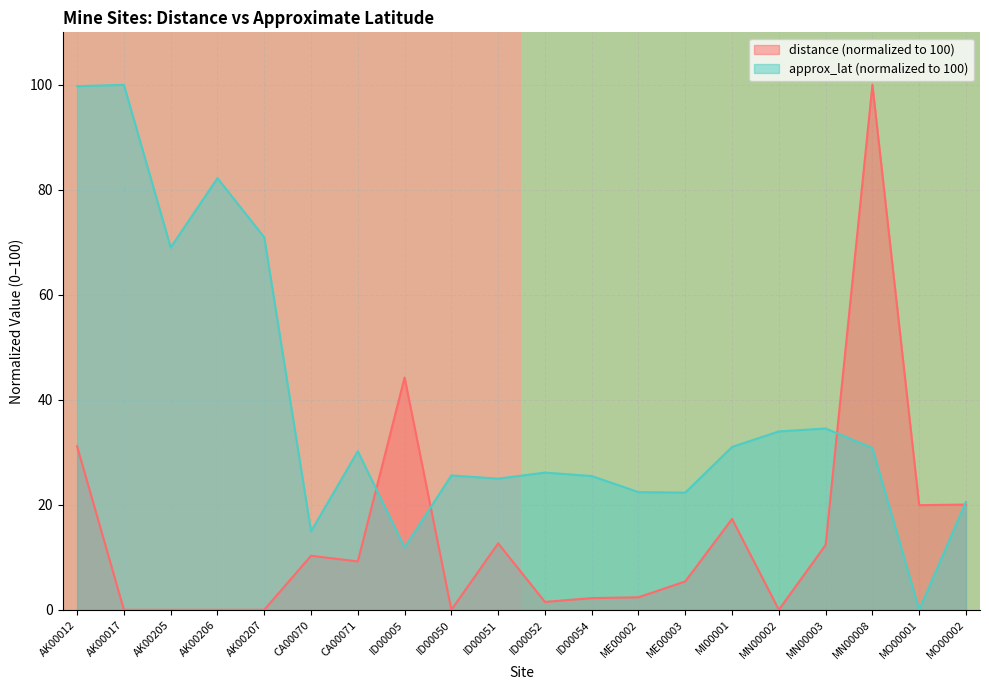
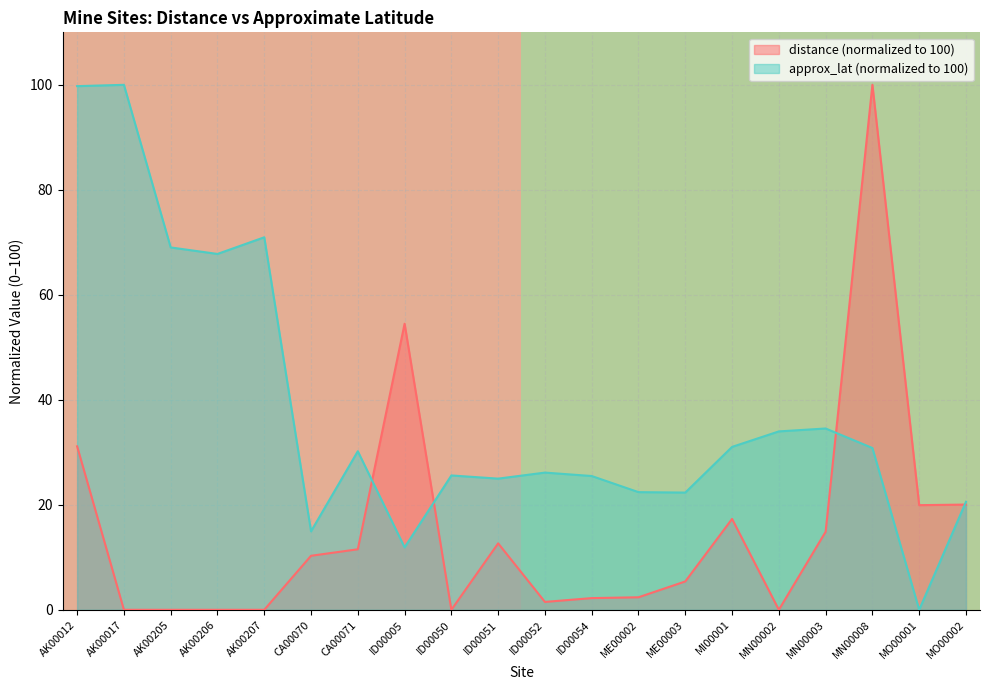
approx_lat (normalized to 100), AK00206: 82 -> 68
distance (normalized to 100), CA00071: 9 -> 12
distance (normalized to 100), ID00005: 44 -> 54
distance (normalized to 100), MN00003: 12 -> 15
